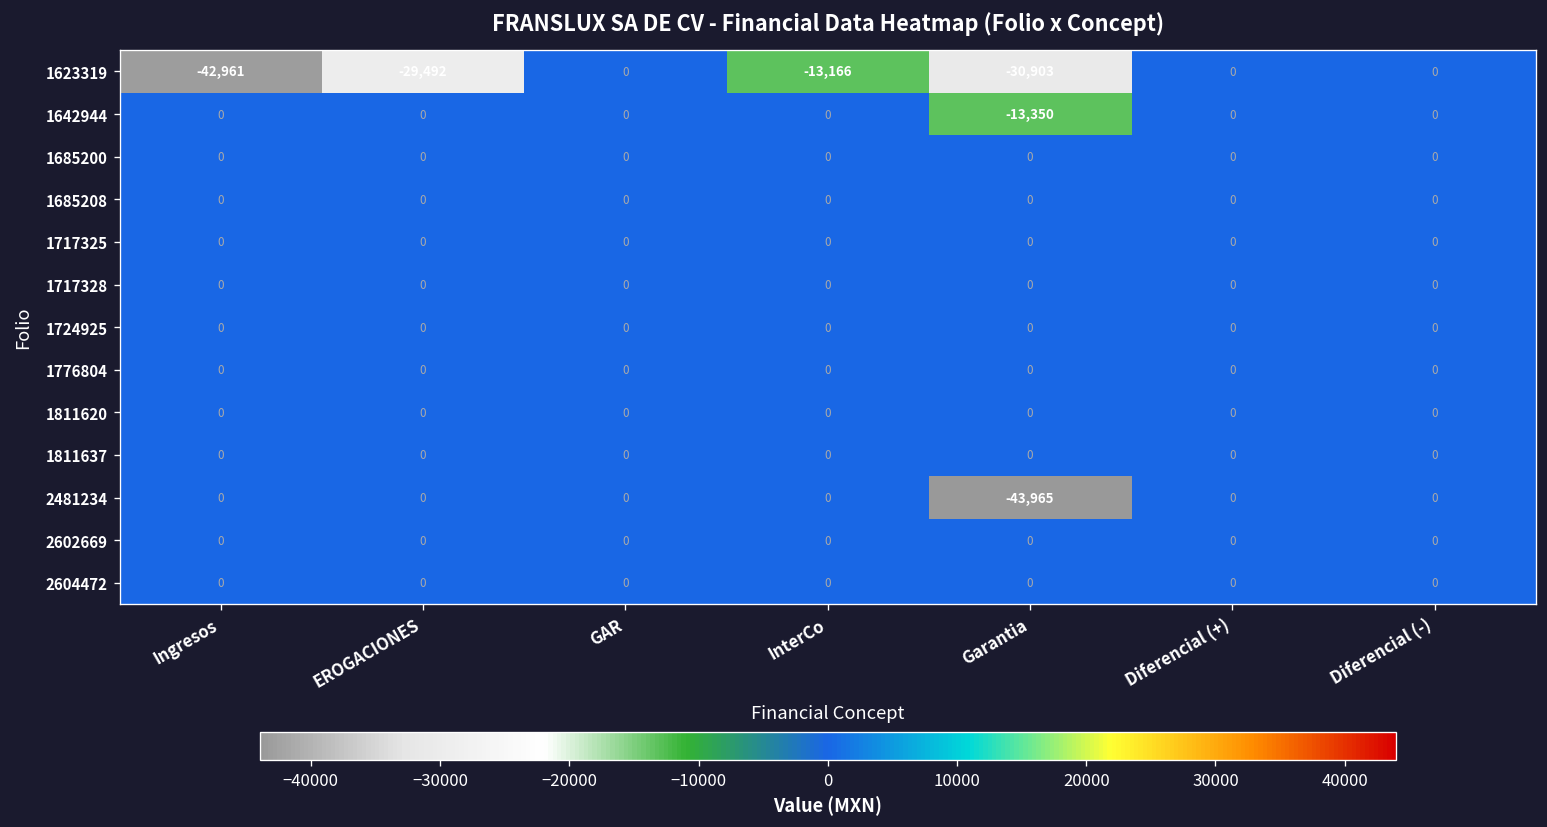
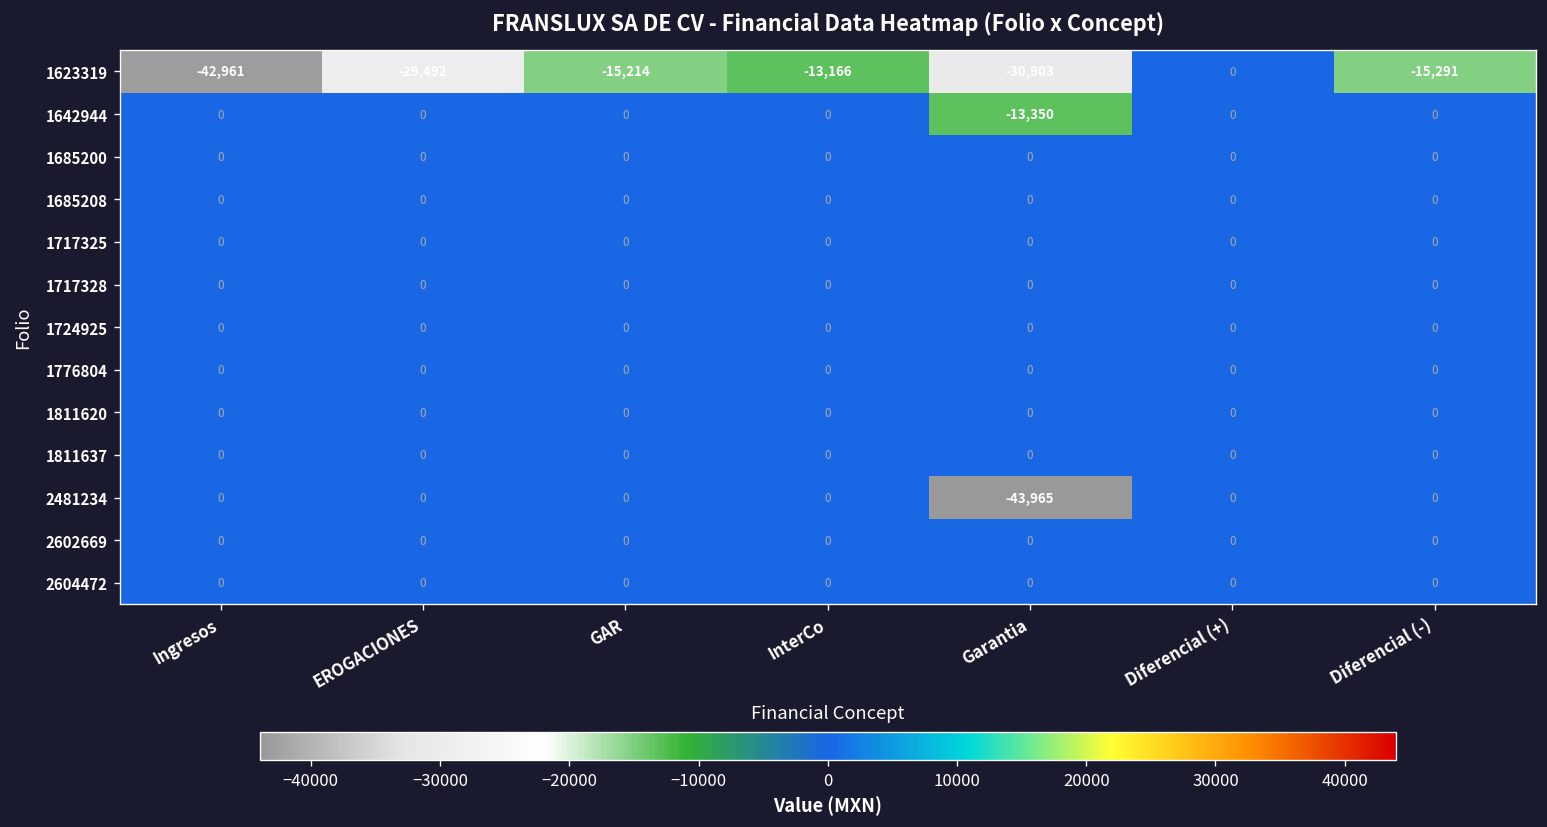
1623319, GAR: 0 -> -15,214
1623319, Diferencial (-): 0 -> -15,291
